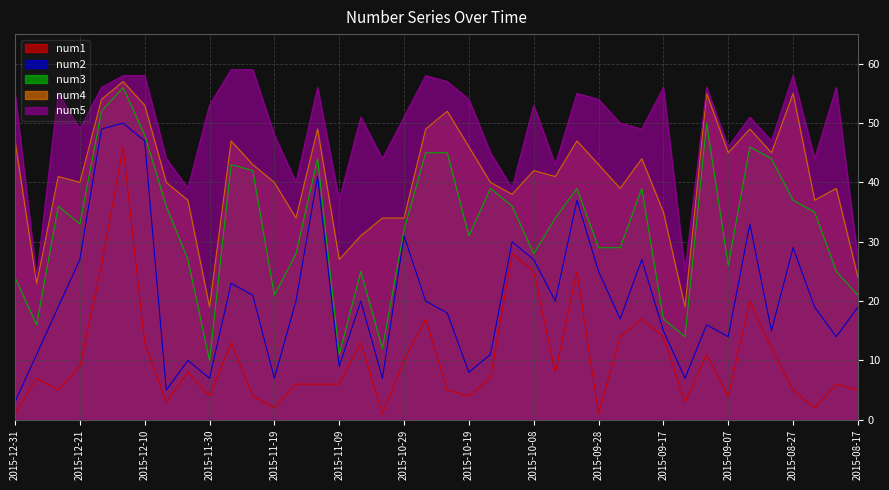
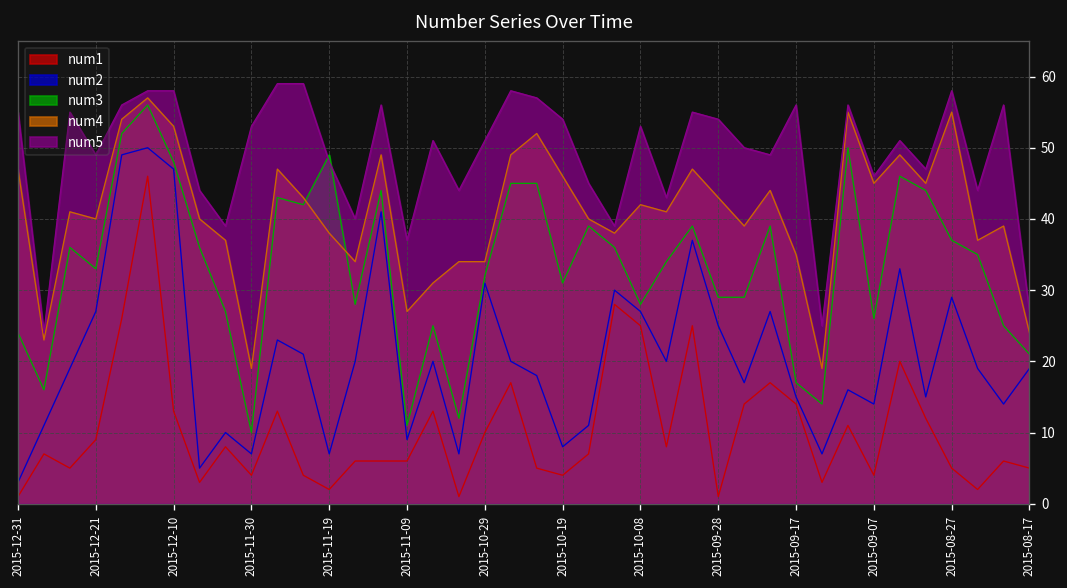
num3, 2015-11-19: 21 -> 49
num4, 2015-11-19: 40 -> 38
